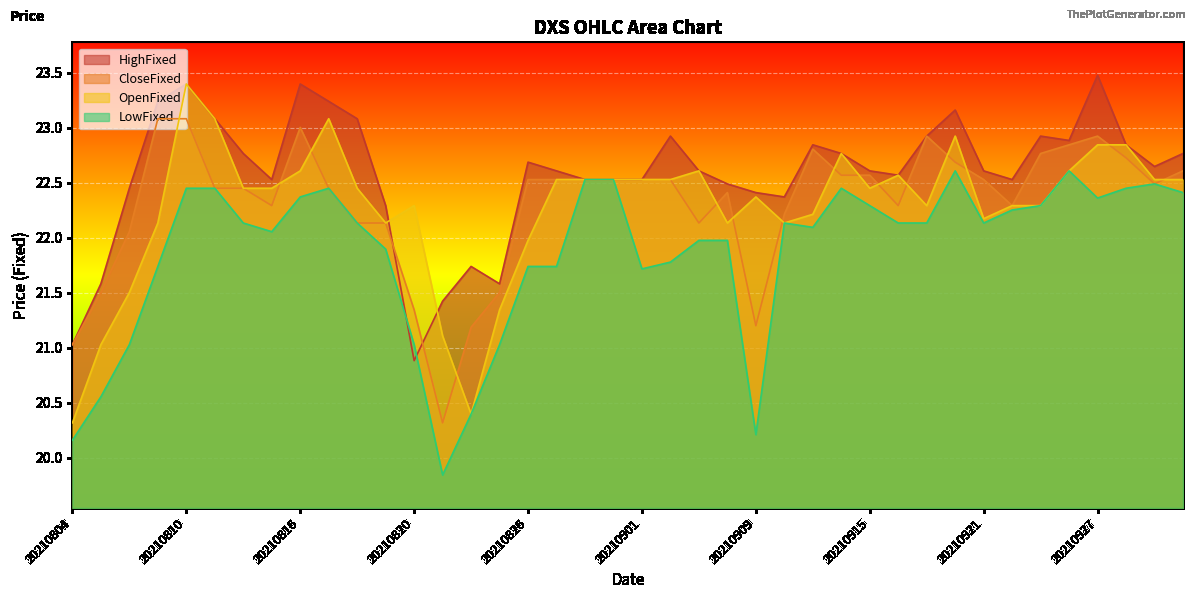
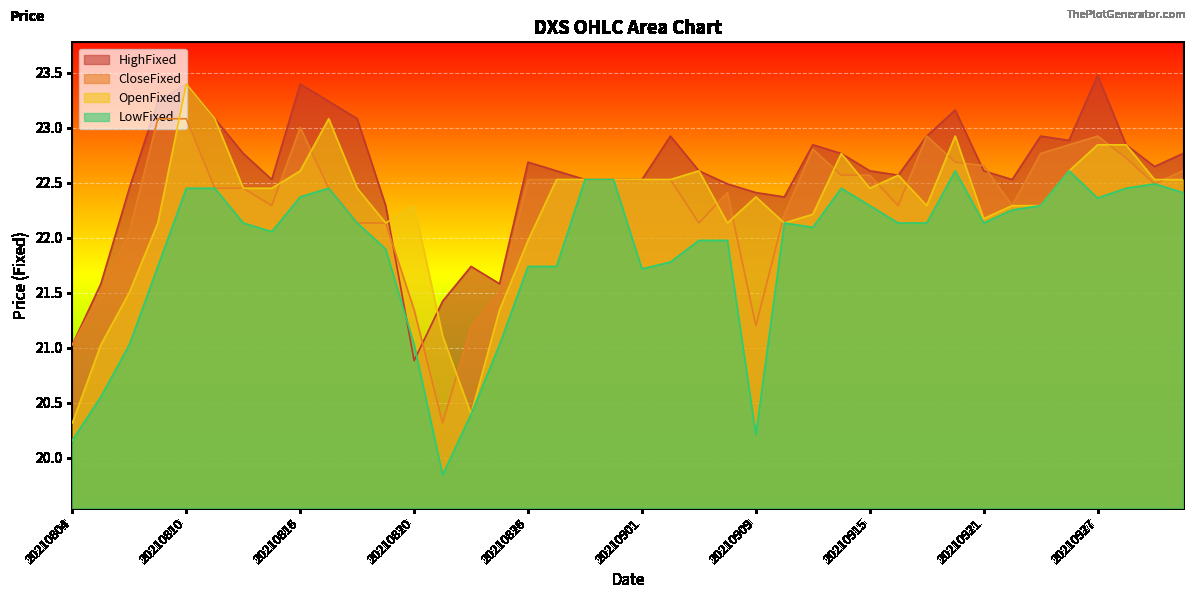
CloseFixed, 20210921: 22.53 -> 22.66
